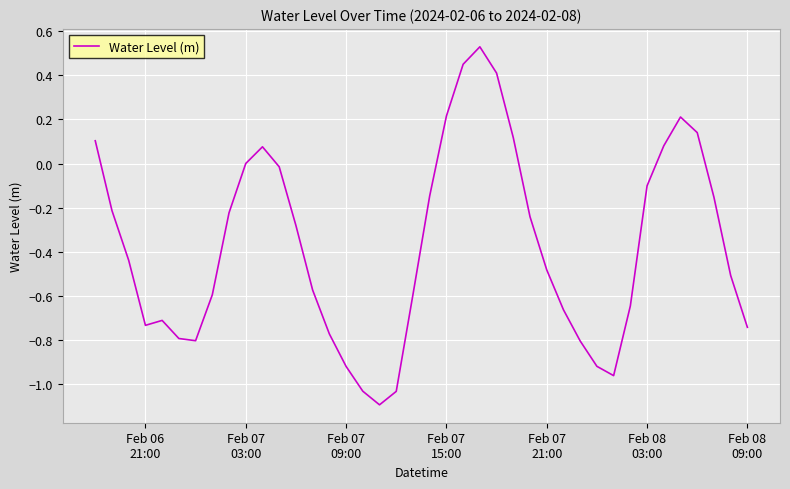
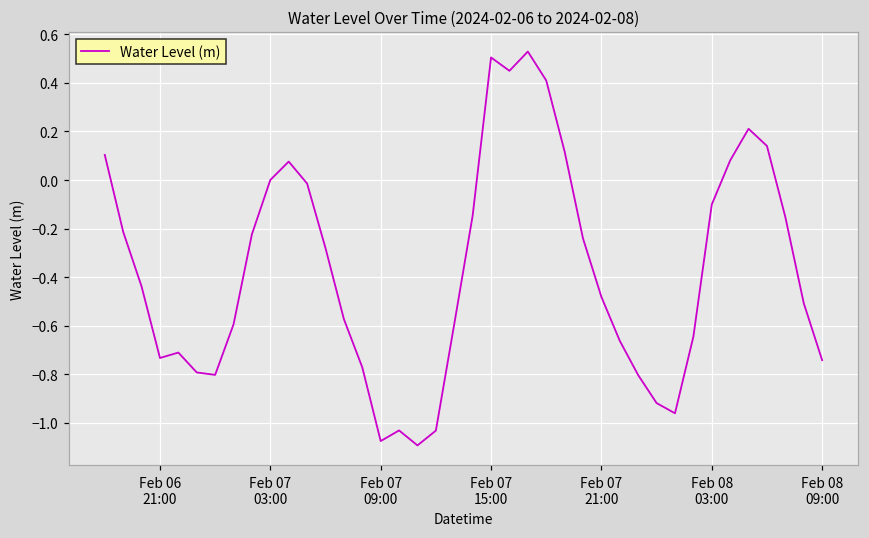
Feb 07 09:00: -0.92 -> -1.07
Feb 07 15:00: 0.21 -> 0.50
